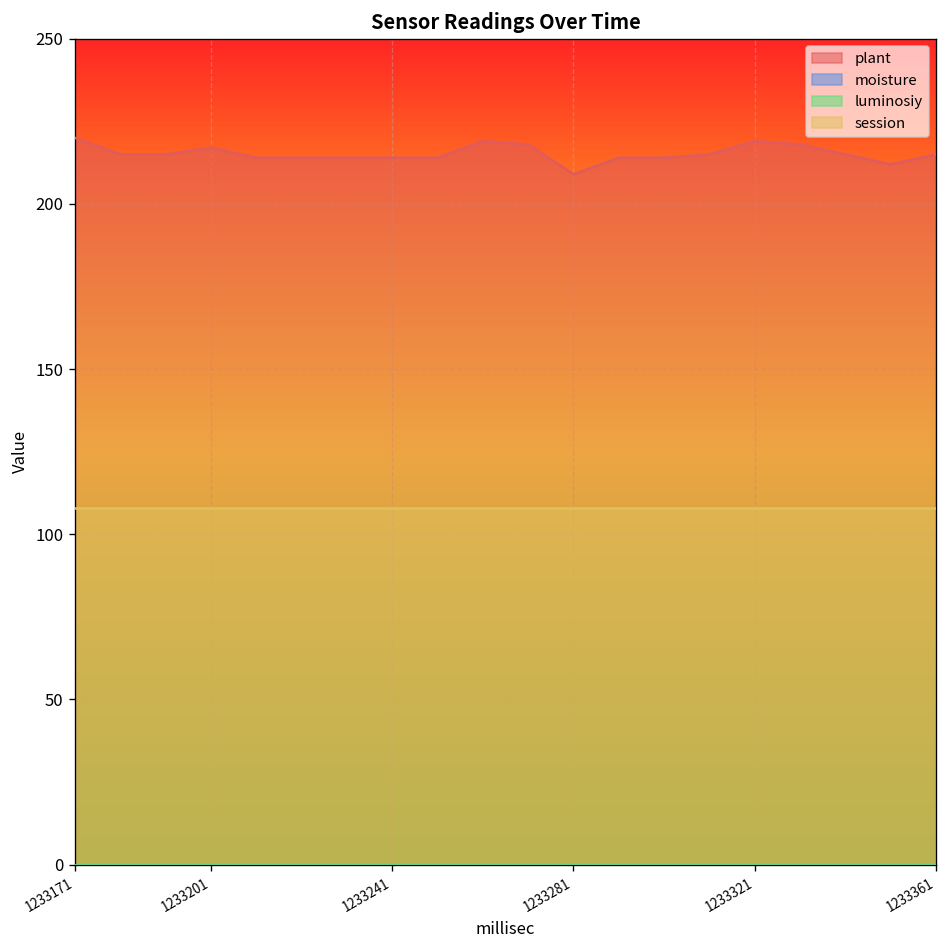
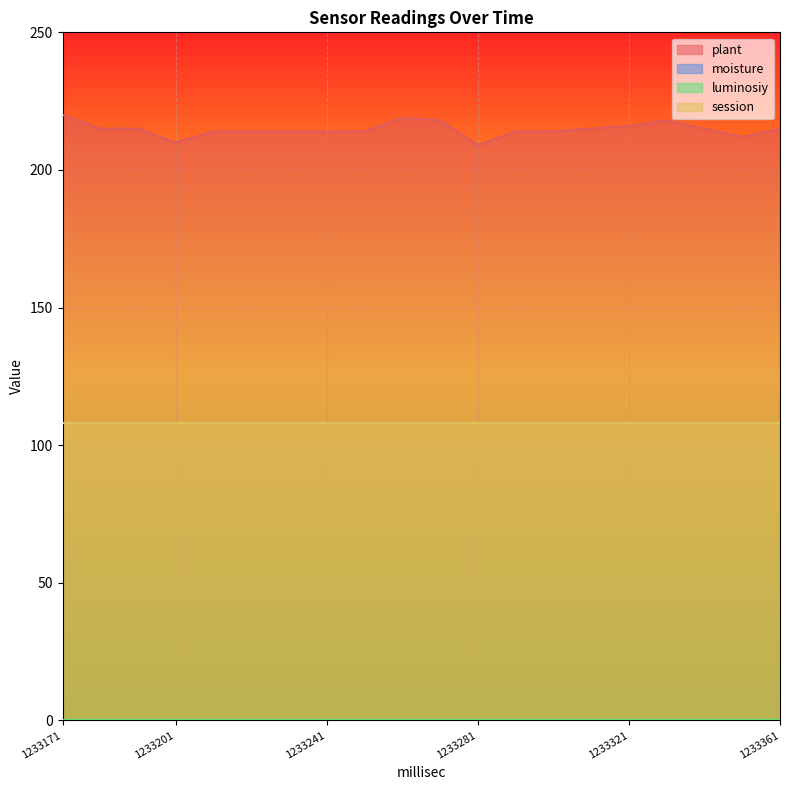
plant, 1233201: 217 -> 210
plant, 1233321: 219 -> 216
